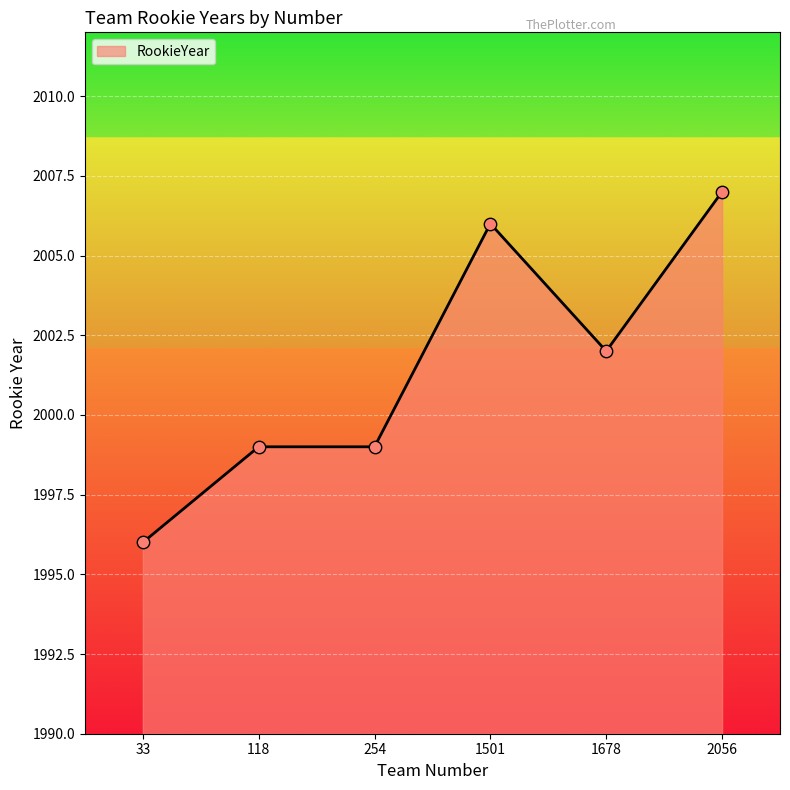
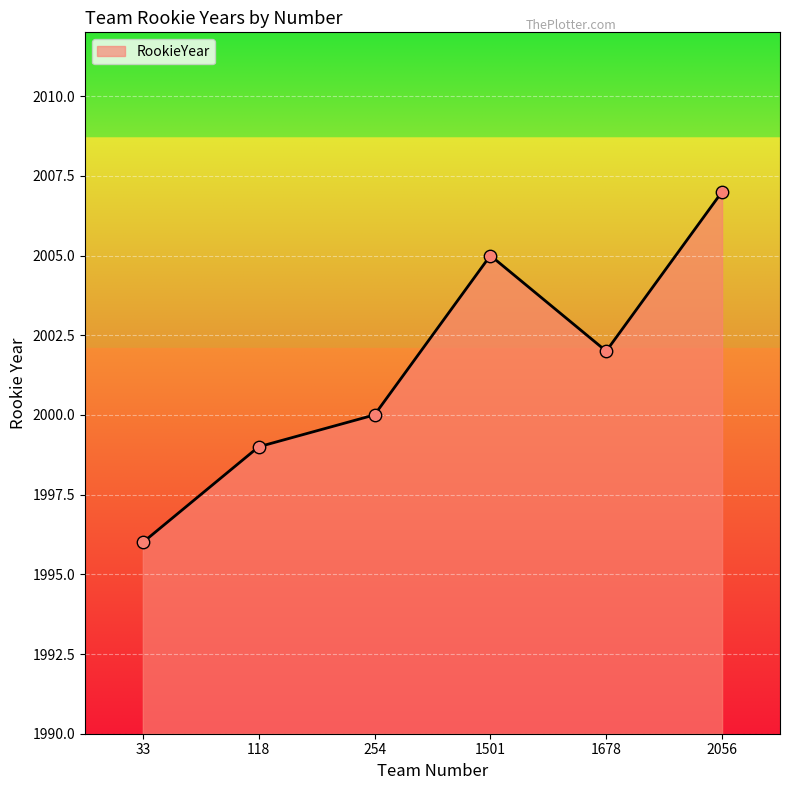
254: 1999 -> 2000
1501: 2006 -> 2005
